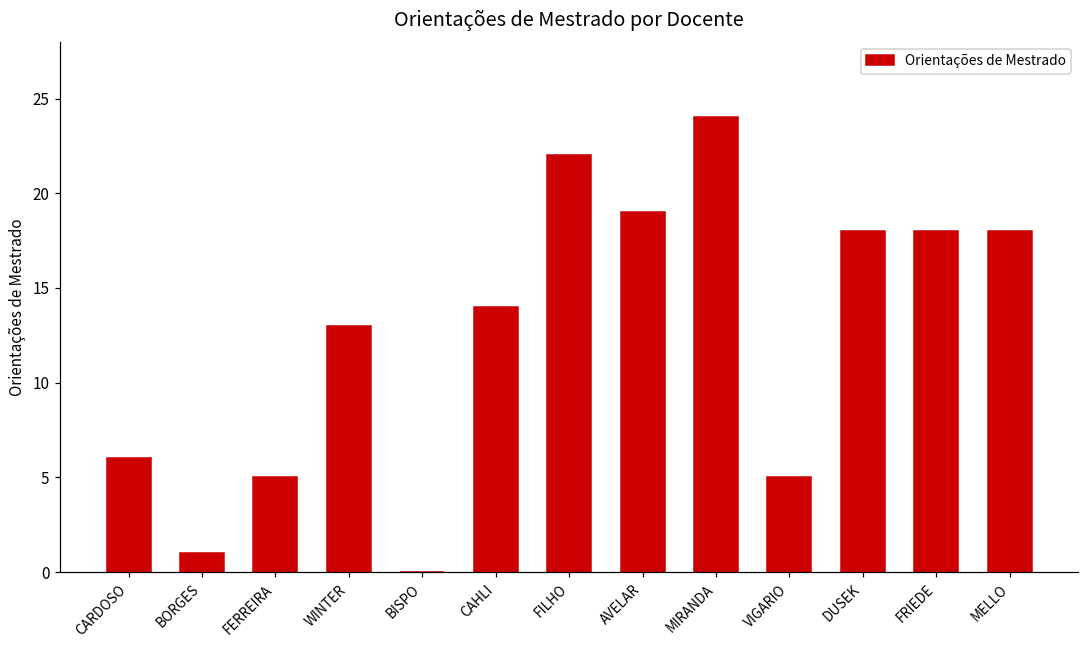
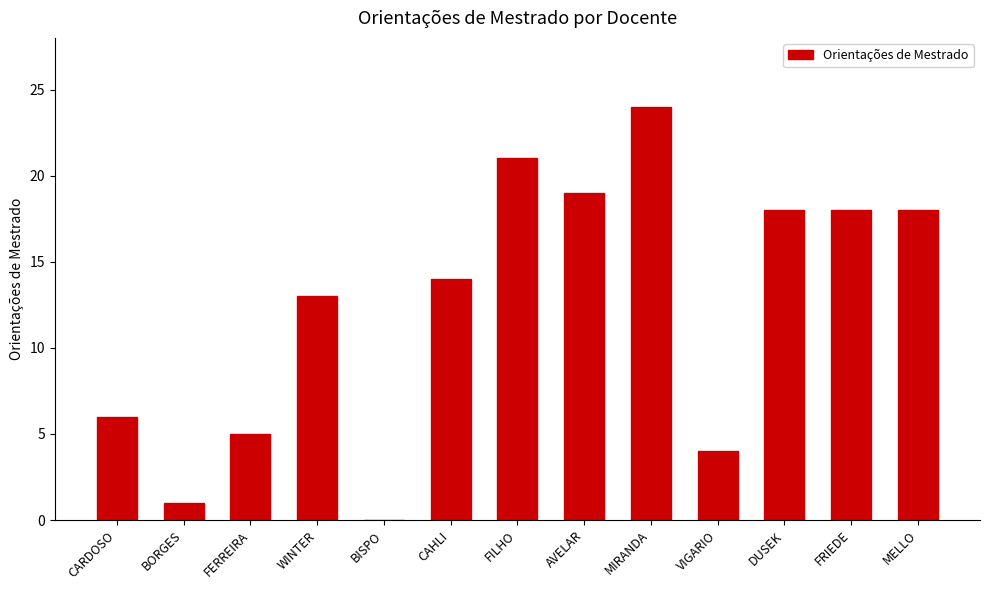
FILHO: 22 -> 21
VIGARIO: 5 -> 4
